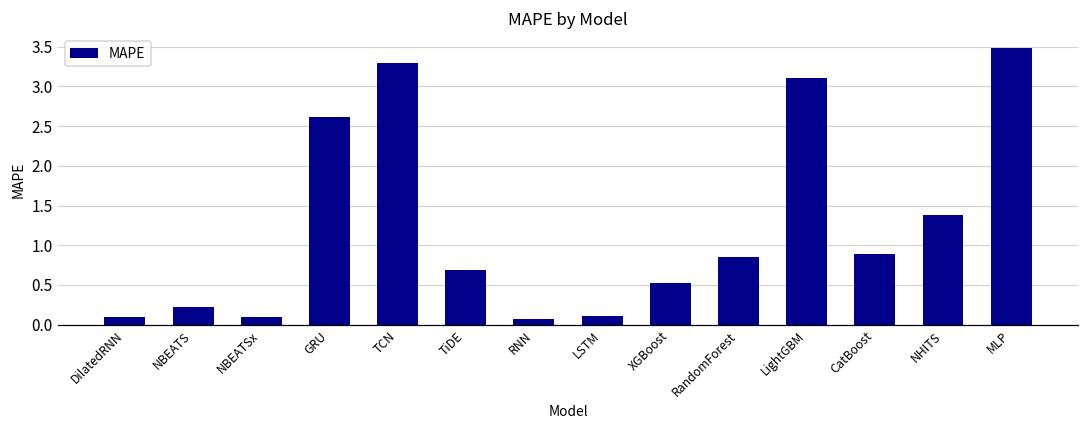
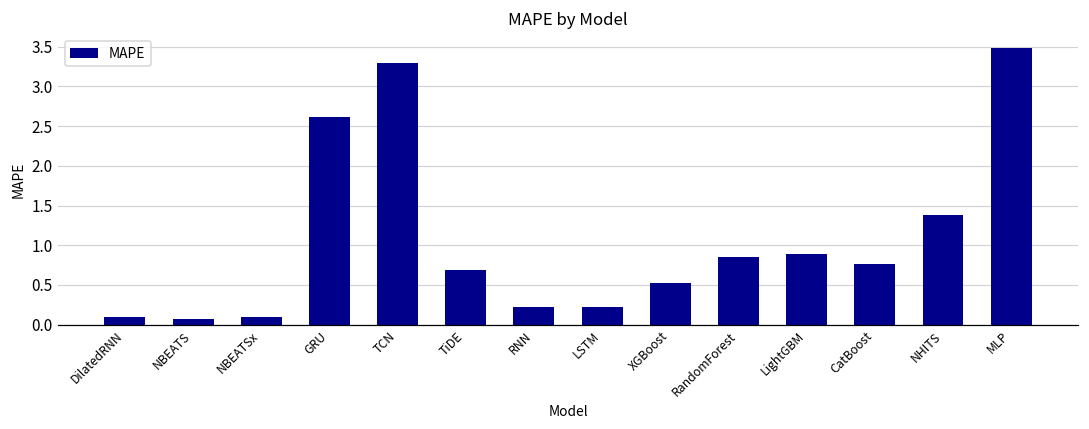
NBEATS: 0.2 -> 0.1
RNN: 0.1 -> 0.2
LSTM: 0.1 -> 0.2
LightGBM: 3.1 -> 0.9
CatBoost: 0.9 -> 0.8
